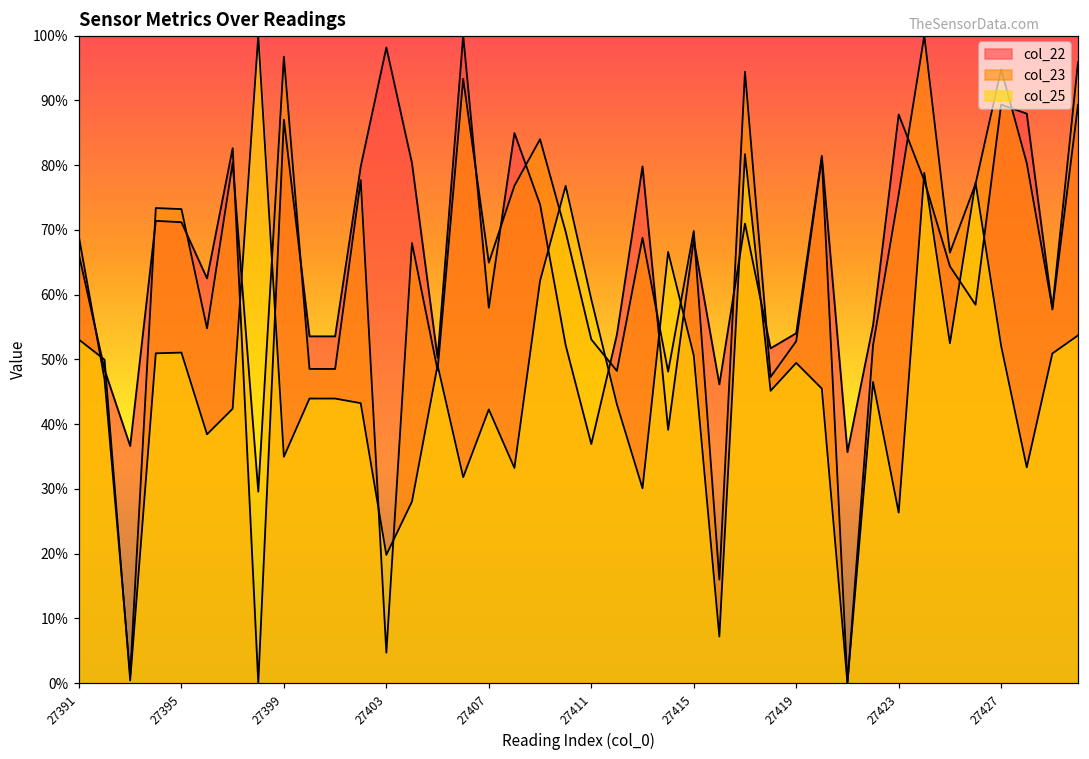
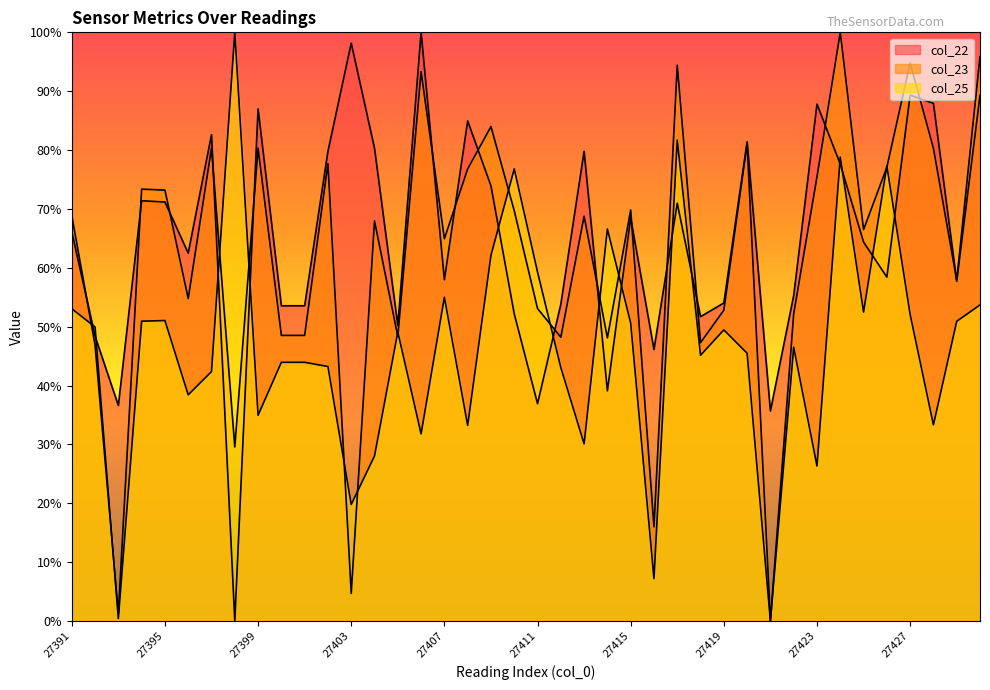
col_23, 27399: 97% -> 80%
col_25, 27407: 42% -> 55%
